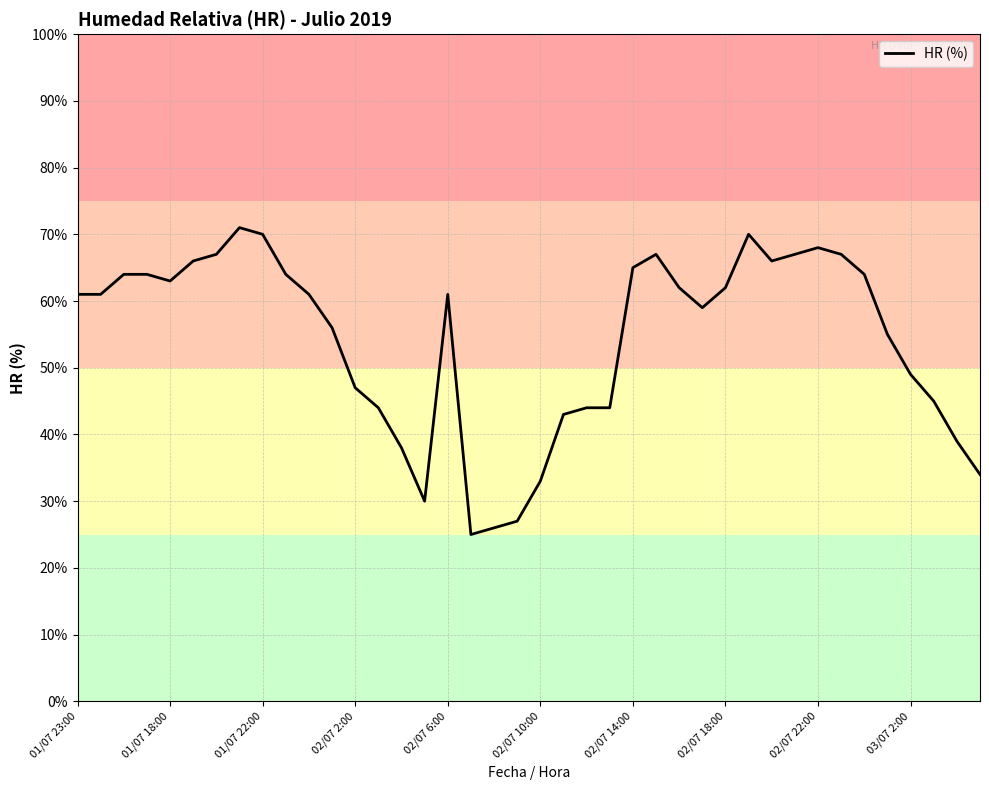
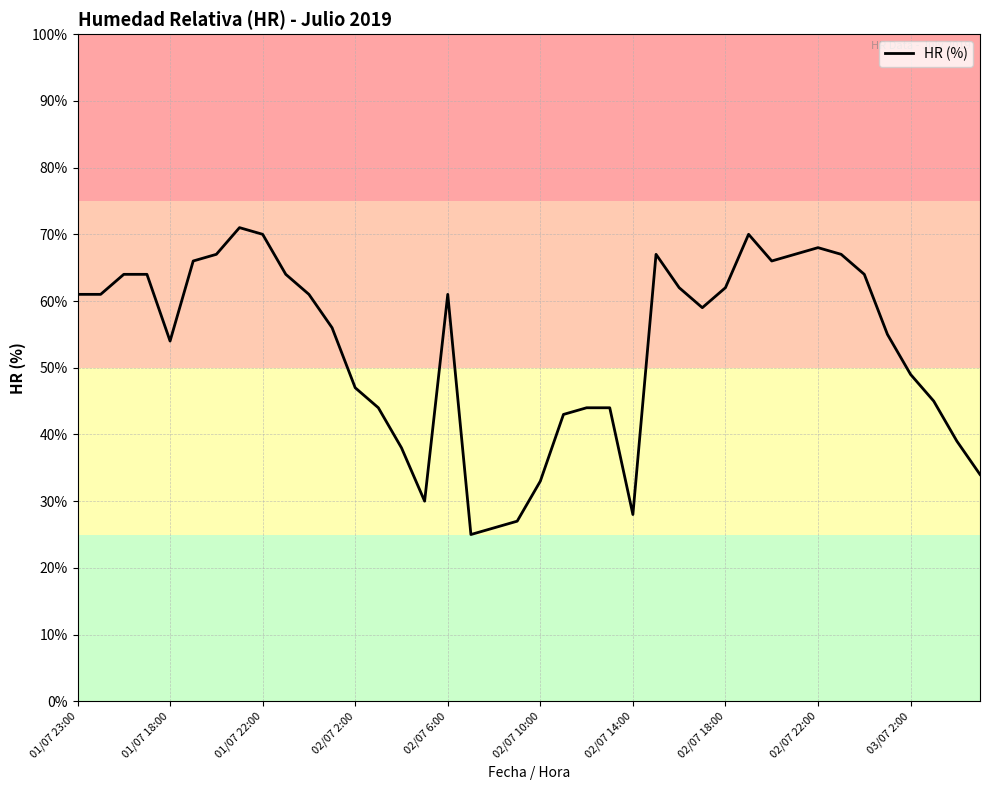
01/07 18:00: 63% -> 54%
02/07 14:00: 65% -> 28%
